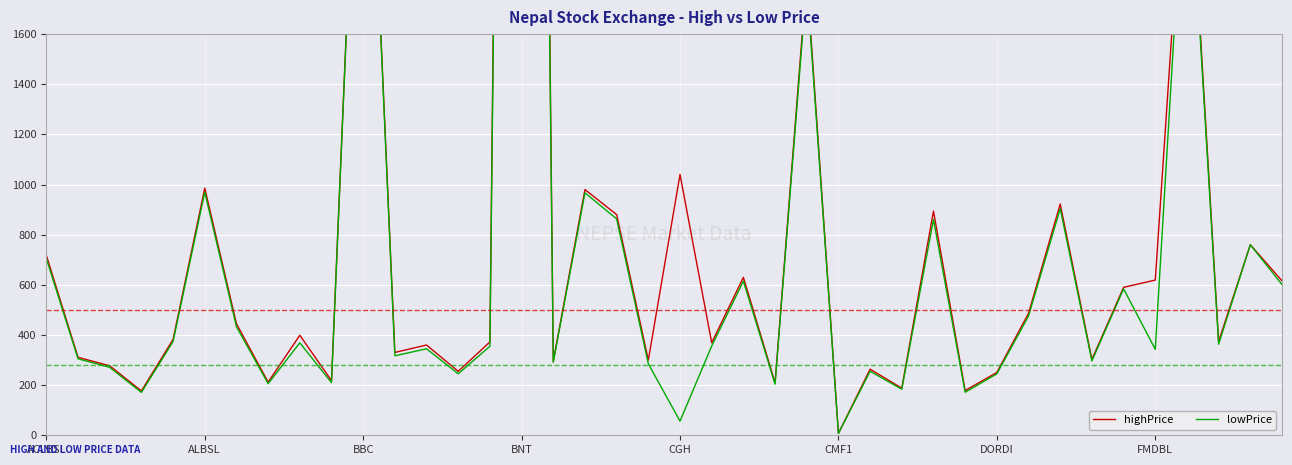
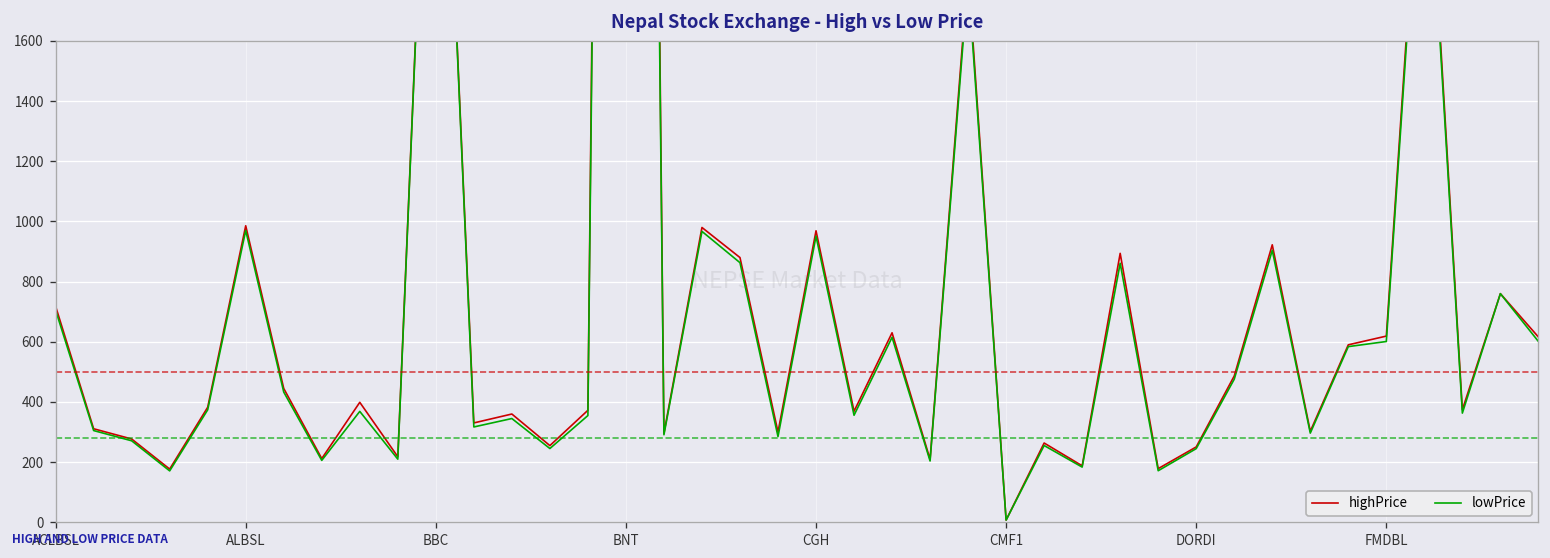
highPrice, CGH: 1040 -> 970
lowPrice, CGH: 60 -> 950
lowPrice, FMDBL: 340 -> 600
